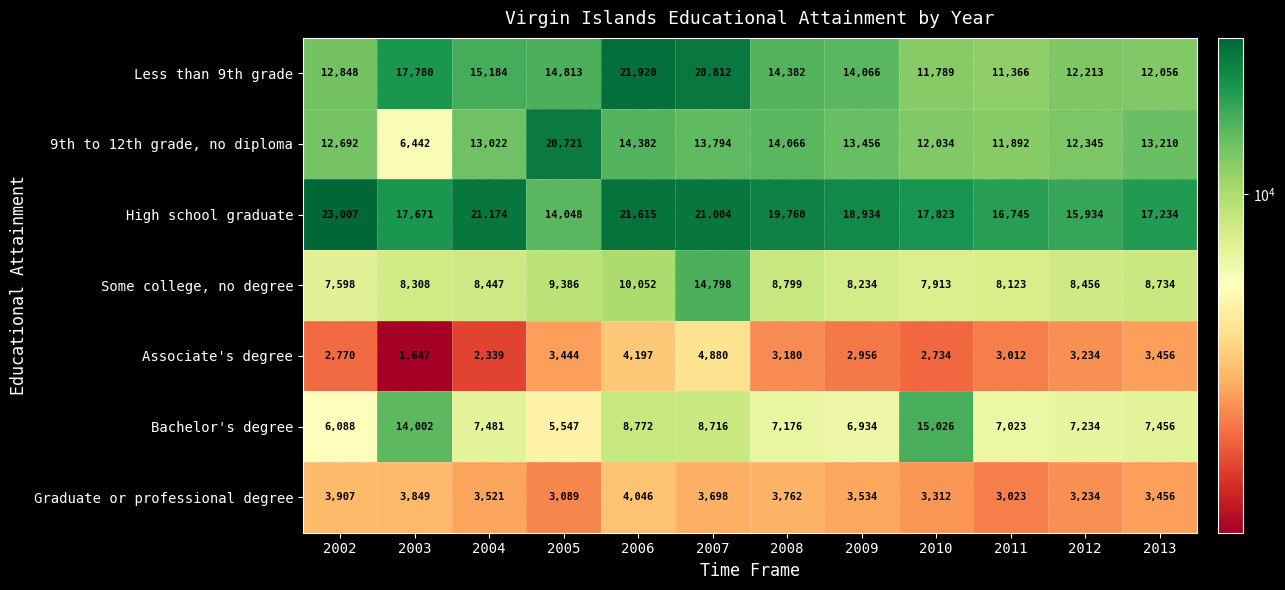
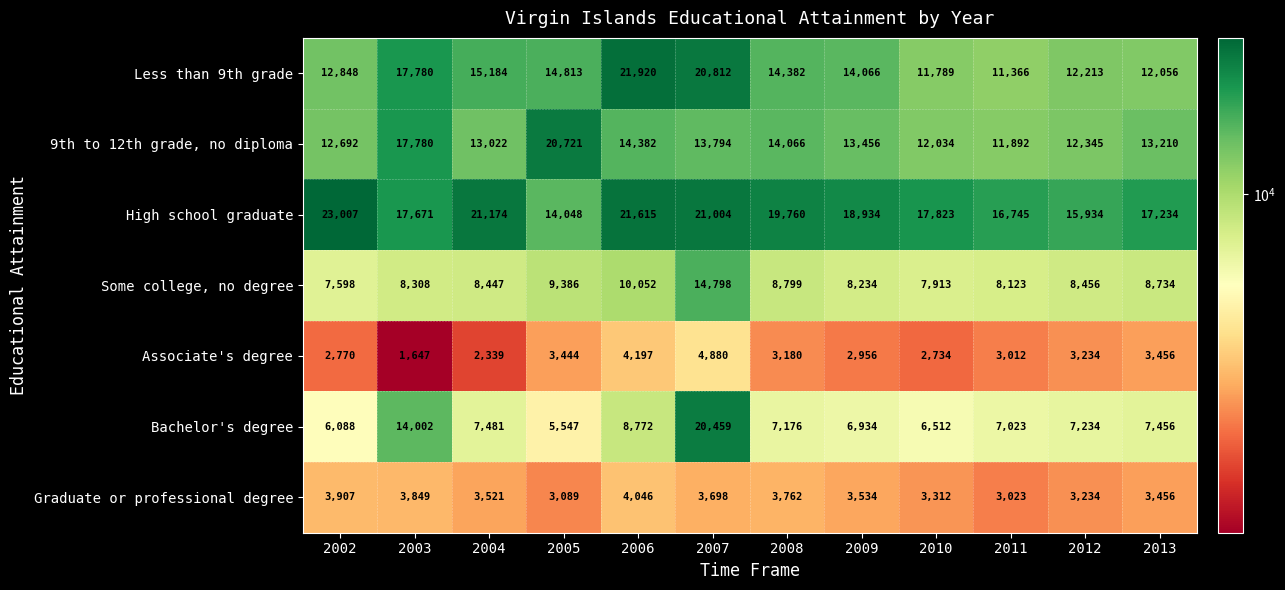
9th to 12th grade, no diploma, 2003: 6,442 -> 17,780
Bachelor's degree, 2007: 8,716 -> 20,459
Bachelor's degree, 2010: 15,026 -> 6,512
